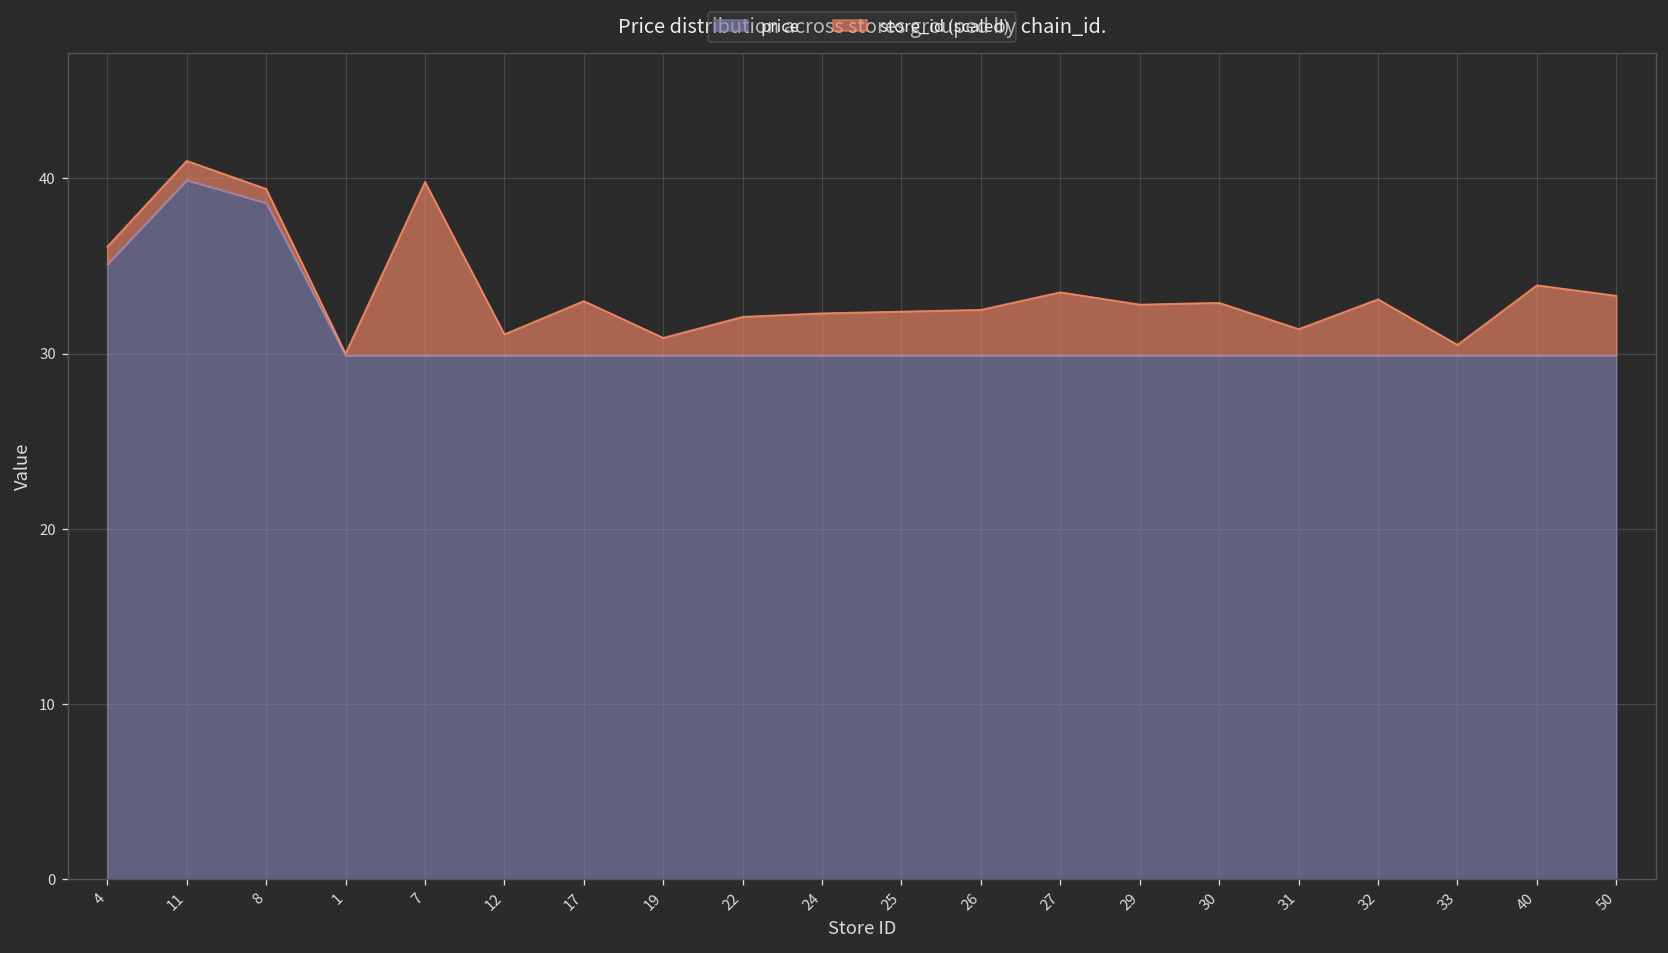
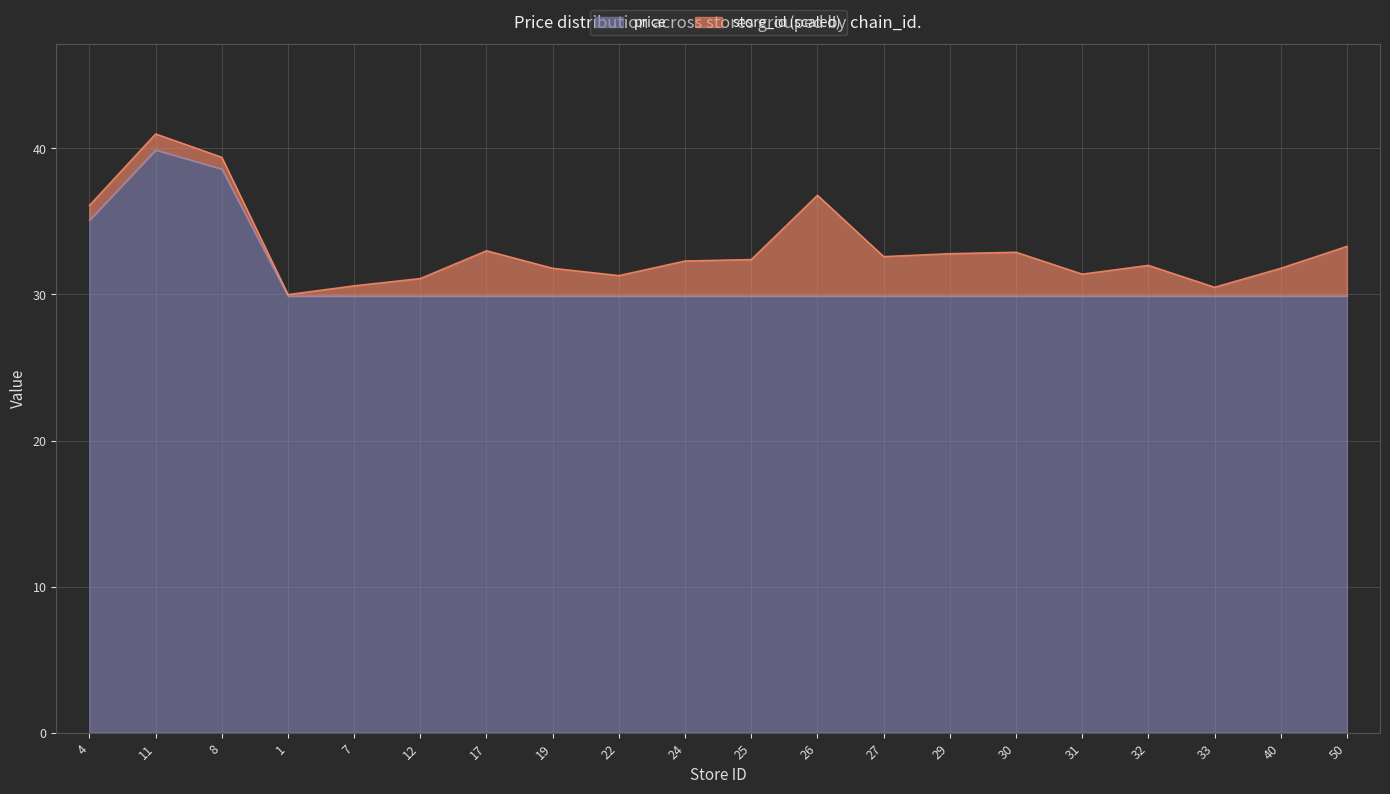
store_id (scaled), 7: 9.9 -> 0.7
store_id (scaled), 19: 1.0 -> 1.9
store_id (scaled), 22: 2.2 -> 1.4
store_id (scaled), 26: 2.6 -> 6.9
store_id (scaled), 27: 3.6 -> 2.7
store_id (scaled), 32: 3.2 -> 2.1
store_id (scaled), 40: 4.0 -> 1.9
